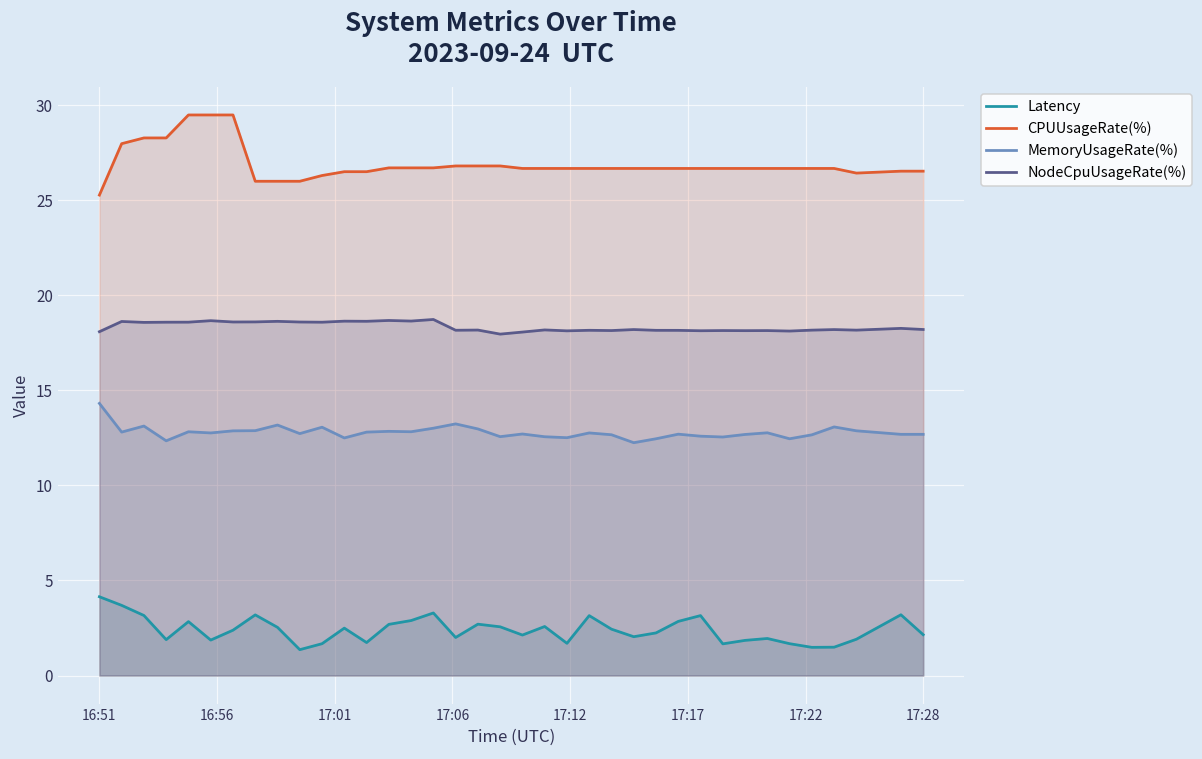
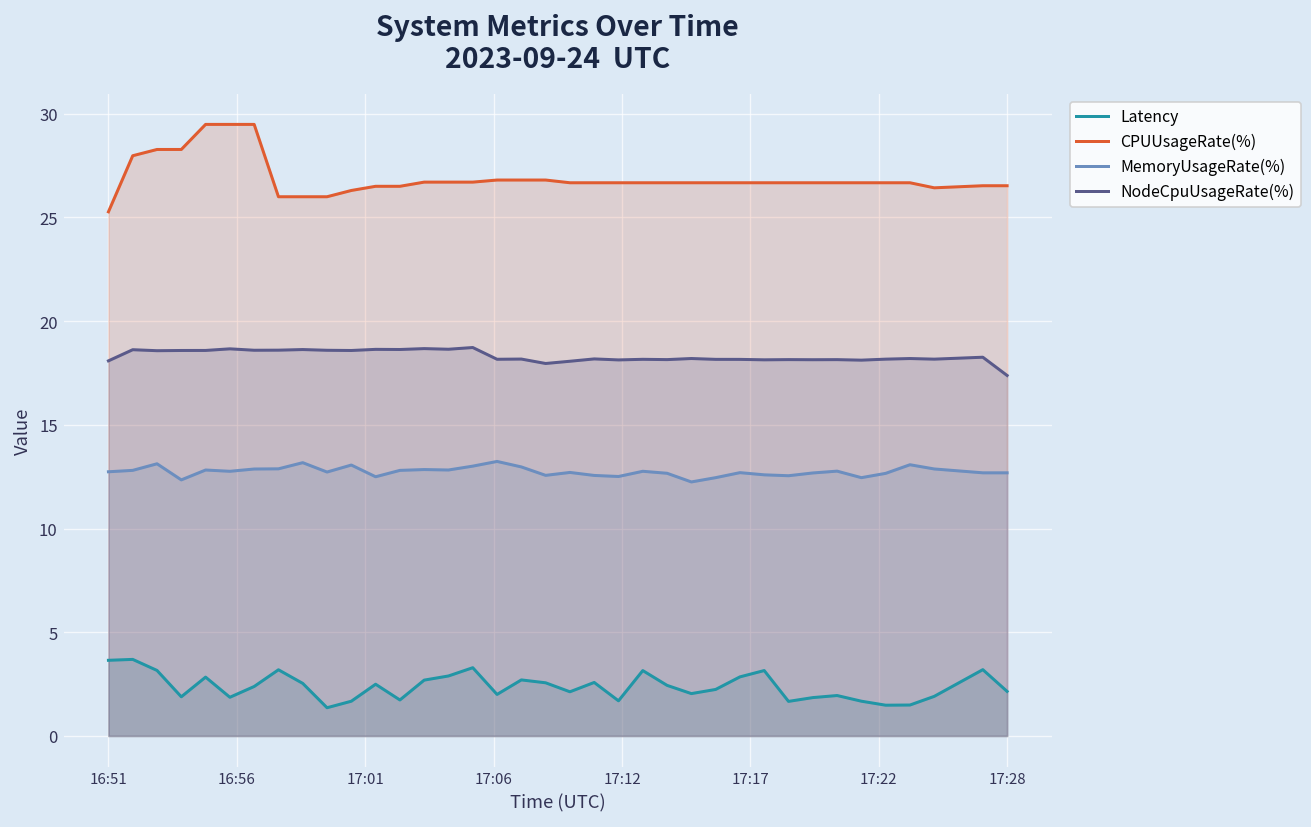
Latency, 16:51: 4.1 -> 3.6
MemoryUsageRate(%), 16:51: 14.3 -> 12.7
NodeCpuUsageRate(%), 17:28: 18.2 -> 17.4
